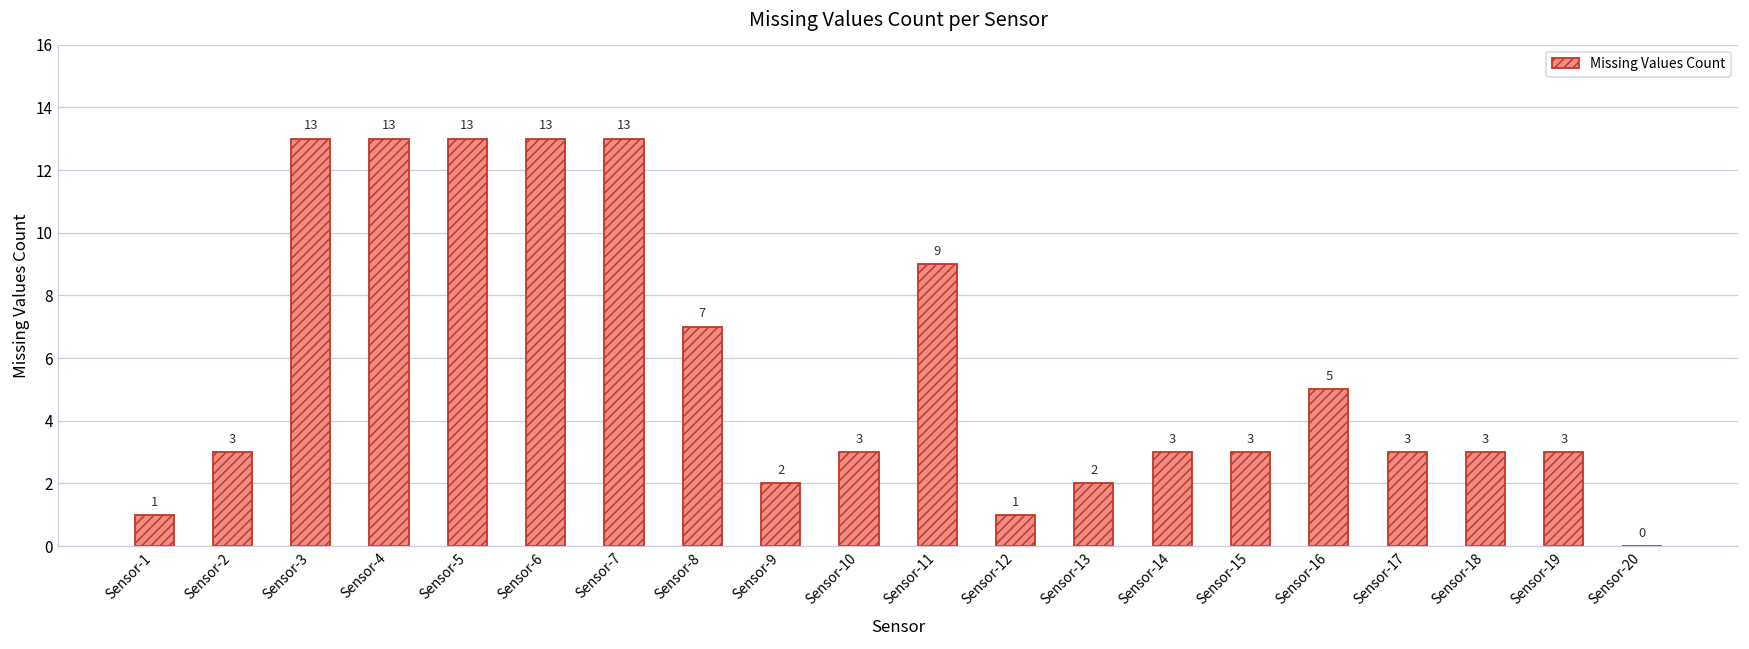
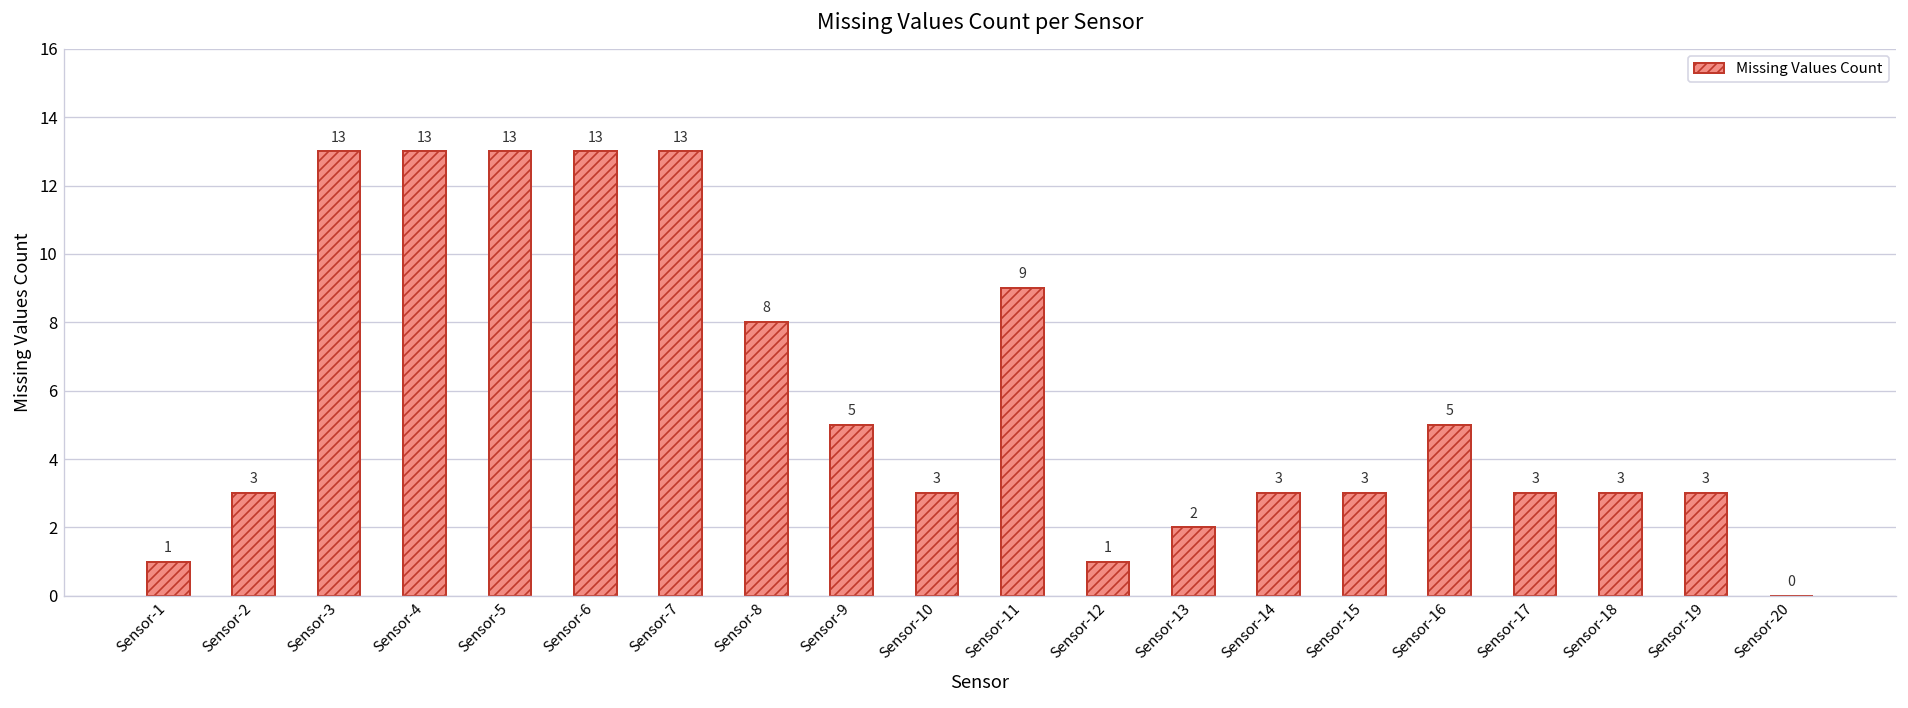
Sensor-8: 7 -> 8
Sensor-9: 2 -> 5
